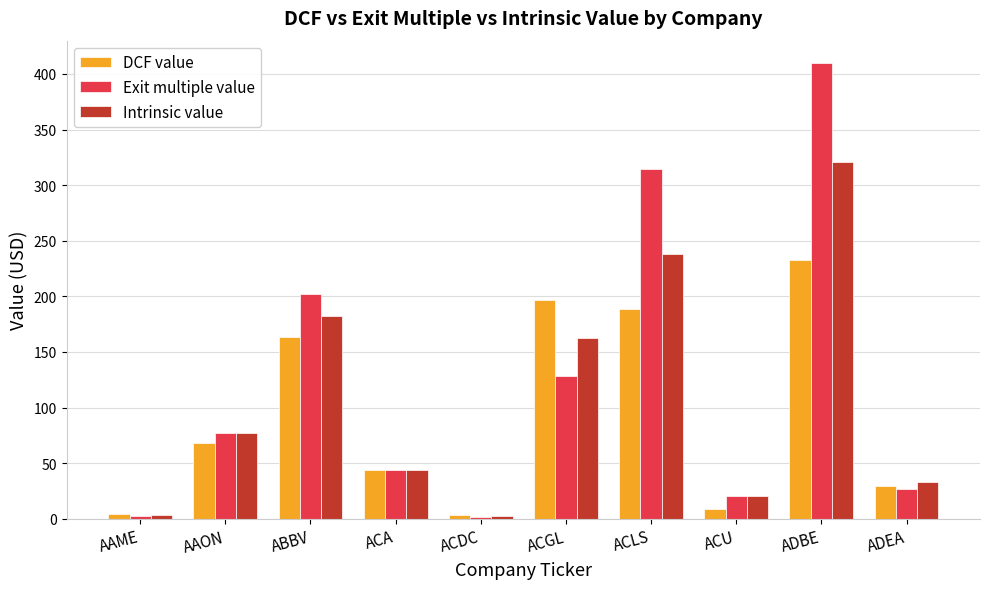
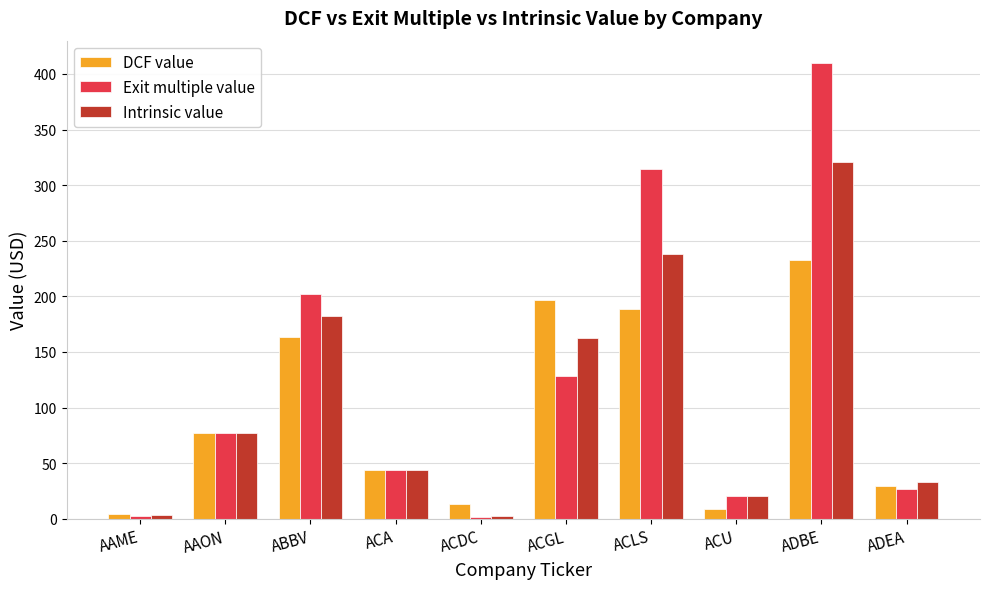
DCF value, AAON: 69 -> 77
DCF value, ACDC: 3 -> 13
